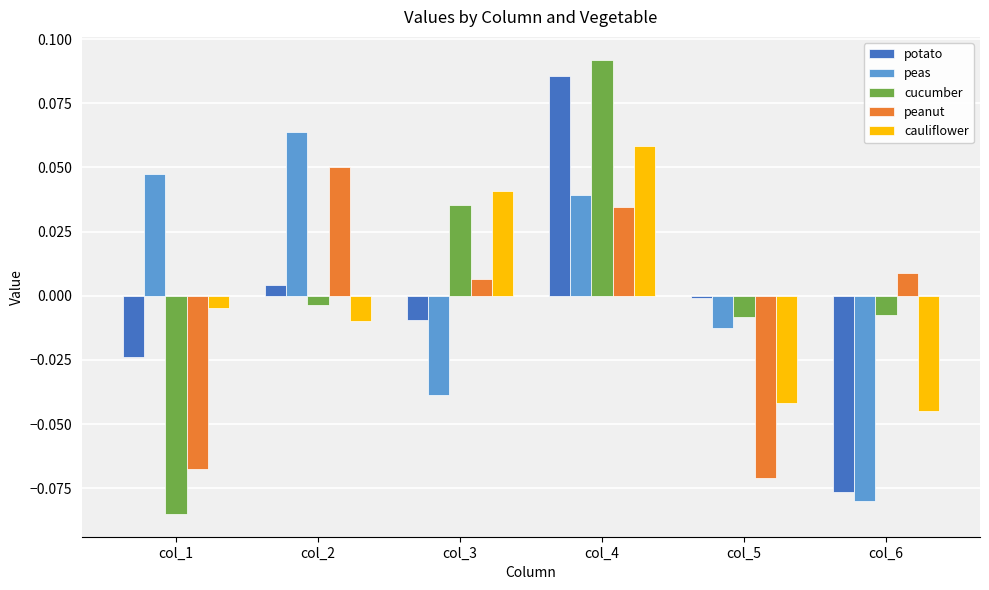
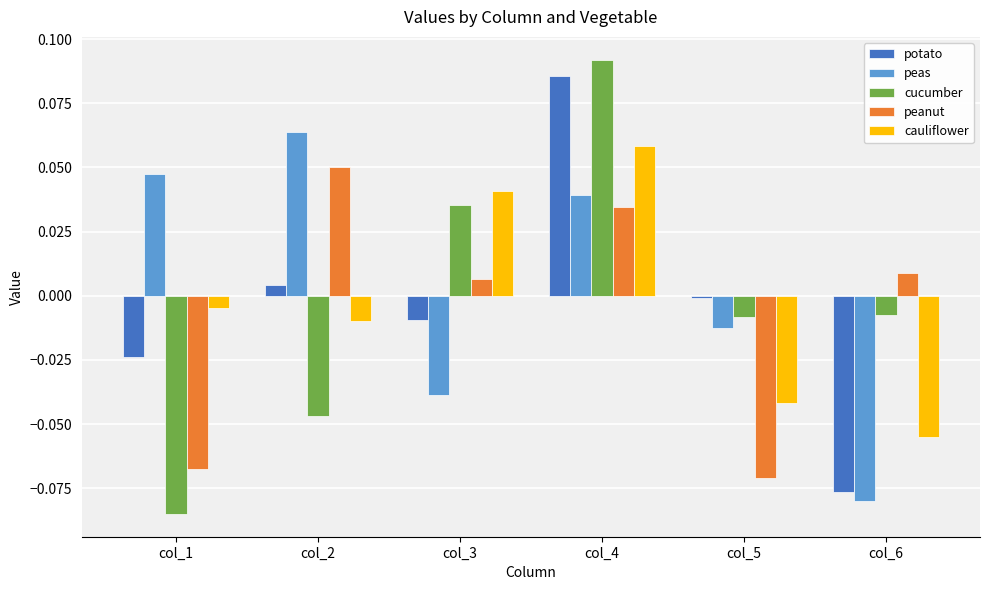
cucumber, col_2: -0.004 -> -0.047
cauliflower, col_6: -0.045 -> -0.055
